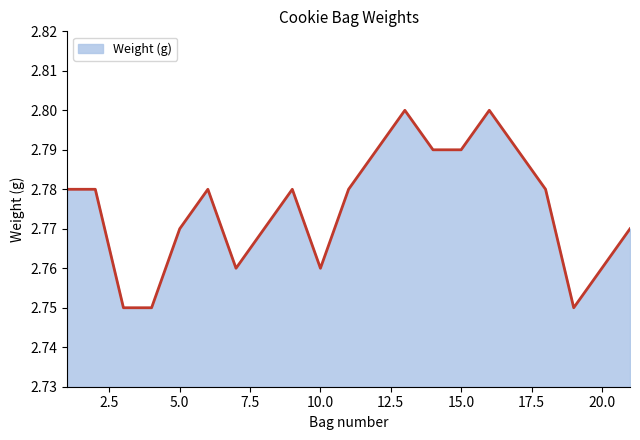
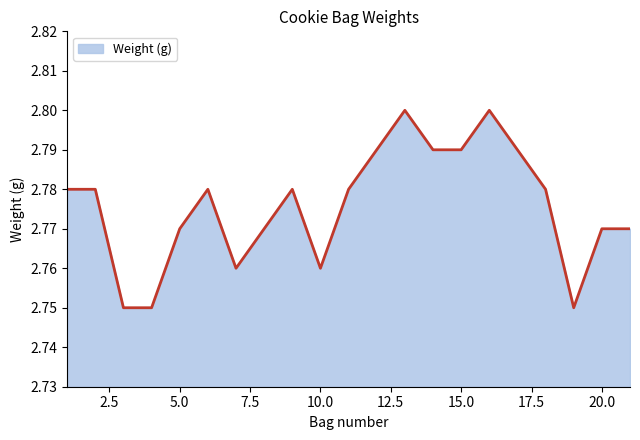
20.0: 2.76 -> 2.77
